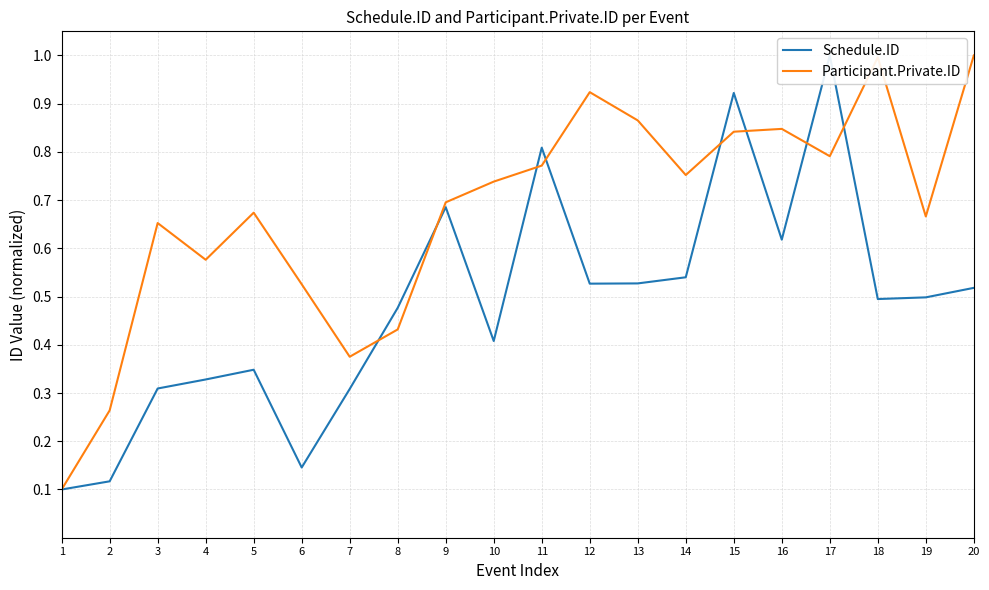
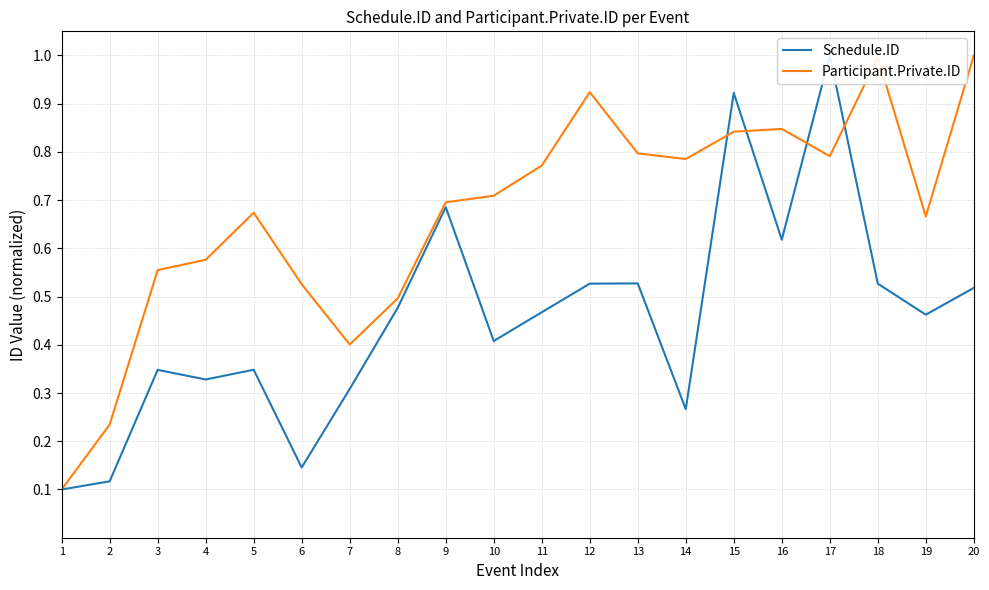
Participant.Private.ID, 2: 0.26 -> 0.23
Schedule.ID, 3: 0.31 -> 0.35
Participant.Private.ID, 3: 0.65 -> 0.55
Participant.Private.ID, 7: 0.38 -> 0.40
Participant.Private.ID, 8: 0.43 -> 0.50
Participant.Private.ID, 10: 0.74 -> 0.71
Schedule.ID, 11: 0.81 -> 0.47
Participant.Private.ID, 13: 0.87 -> 0.80
Schedule.ID, 14: 0.54 -> 0.27
Participant.Private.ID, 14: 0.75 -> 0.79
Schedule.ID, 18: 0.49 -> 0.53
Schedule.ID, 19: 0.50 -> 0.46
